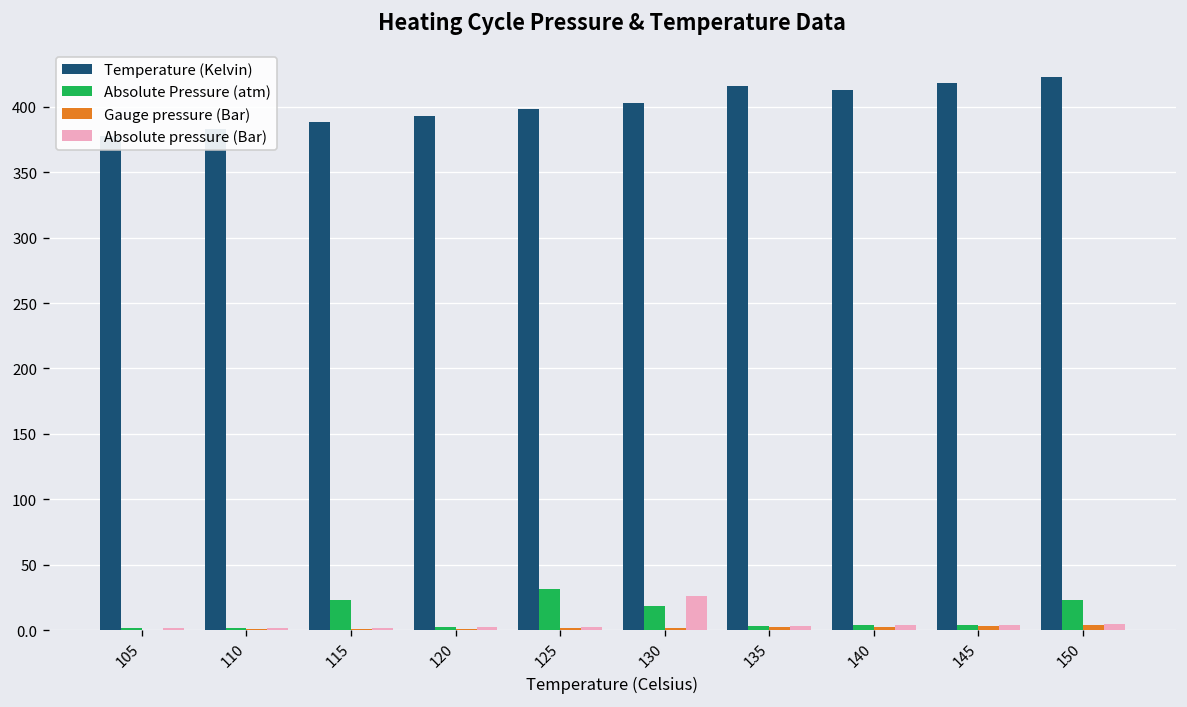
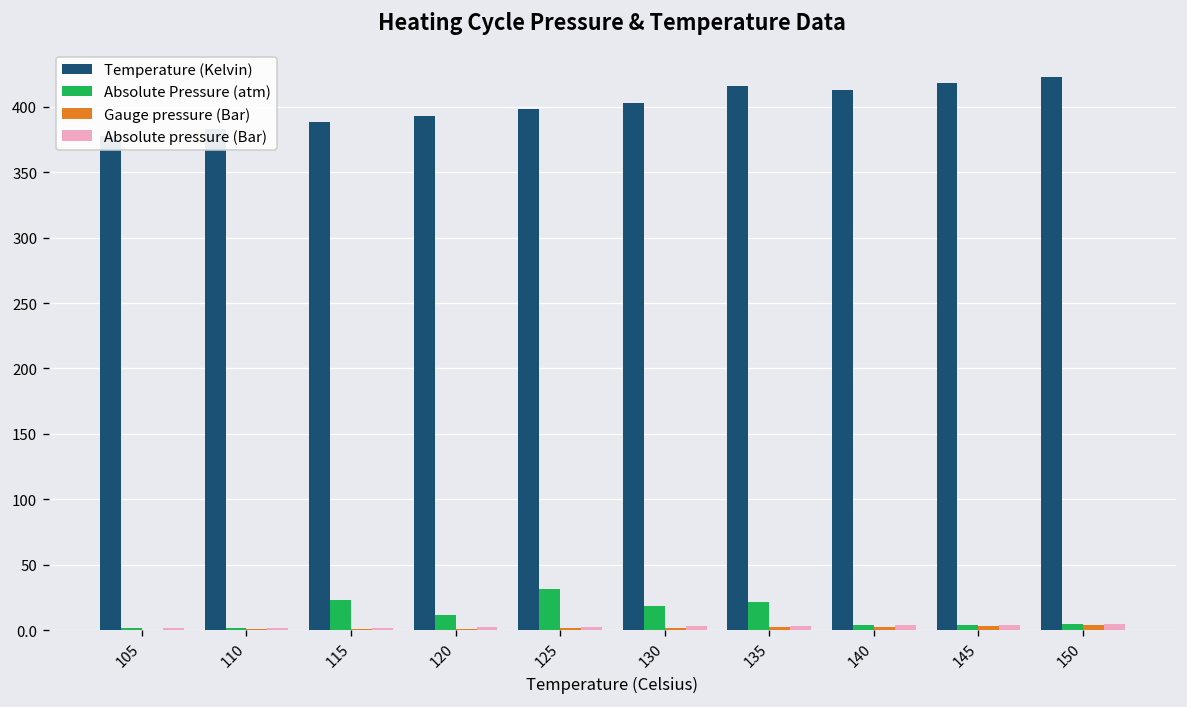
Absolute Pressure (atm), 120: 2 -> 12
Absolute pressure (Bar), 130: 26 -> 3
Absolute Pressure (atm), 135: 3 -> 22
Absolute Pressure (atm), 150: 23 -> 5
